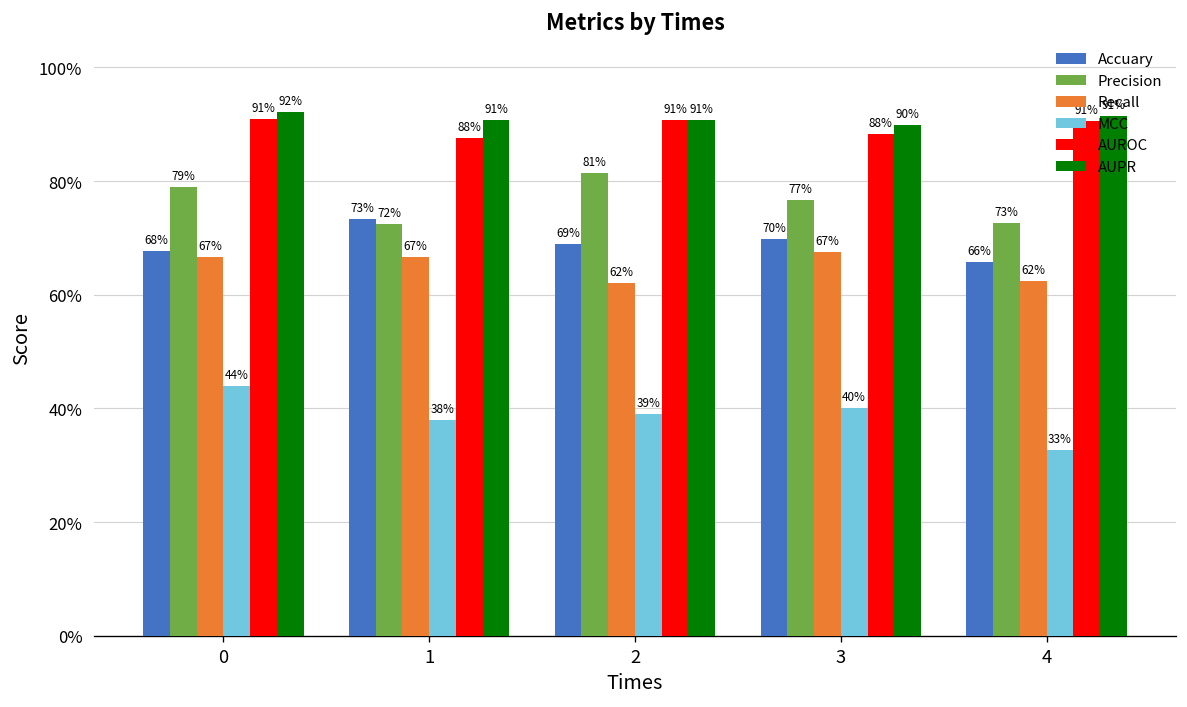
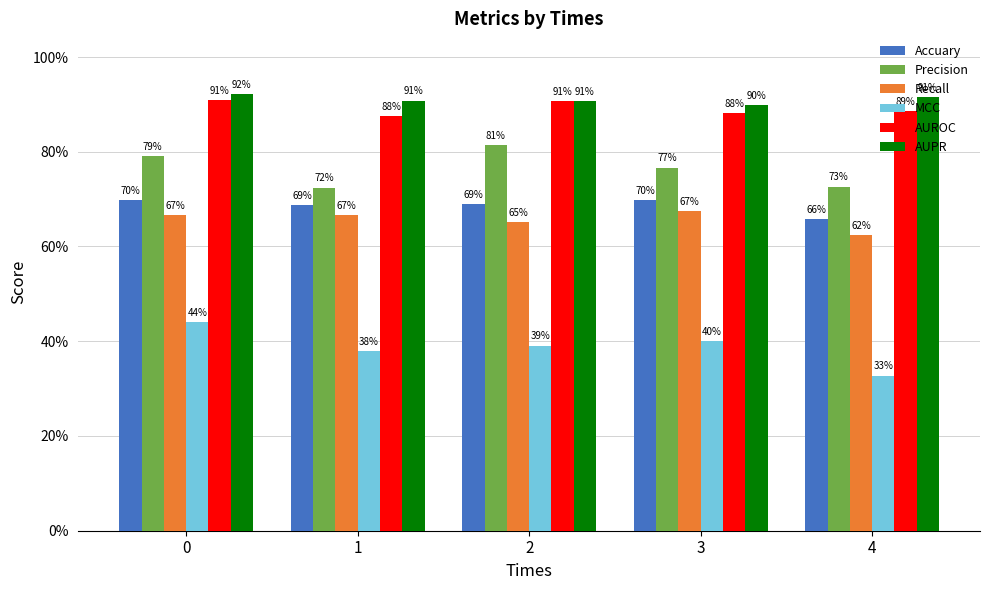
Accuary, 0: 68% -> 70%
Accuary, 1: 73% -> 69%
Recall, 2: 62% -> 65%
AUROC, 4: 91% -> 89%
